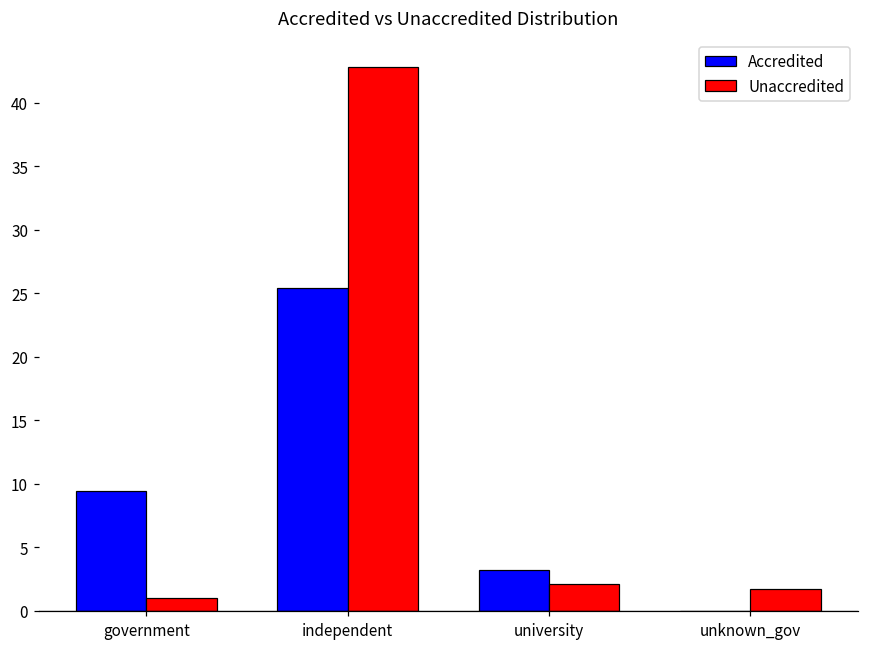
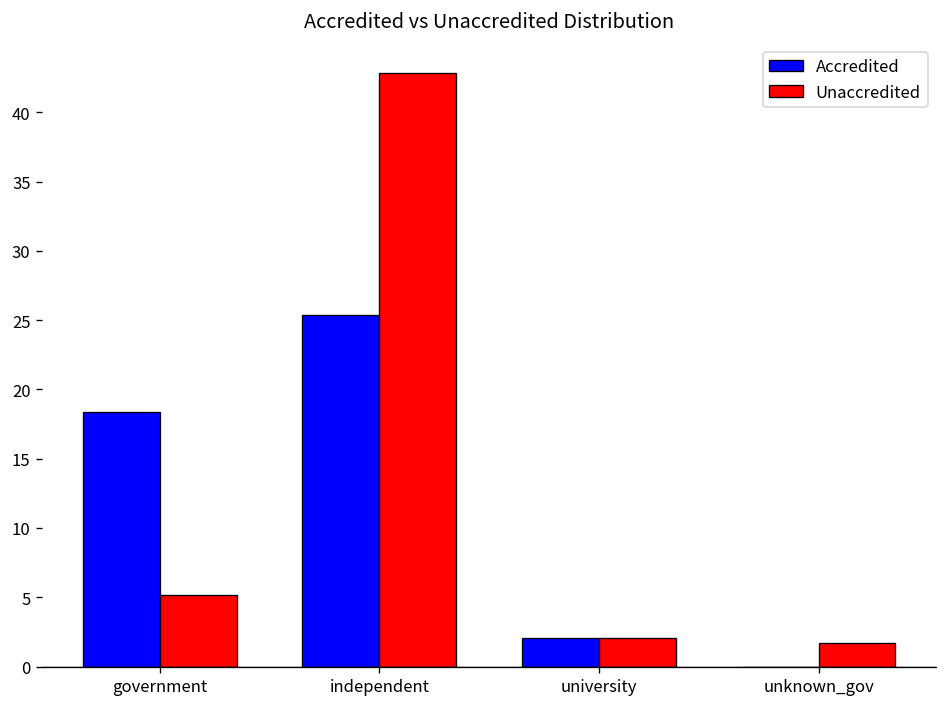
Accredited, government: 9.5 -> 18.3
Unaccredited, government: 1.0 -> 5.2
Accredited, university: 3.2 -> 2.1
